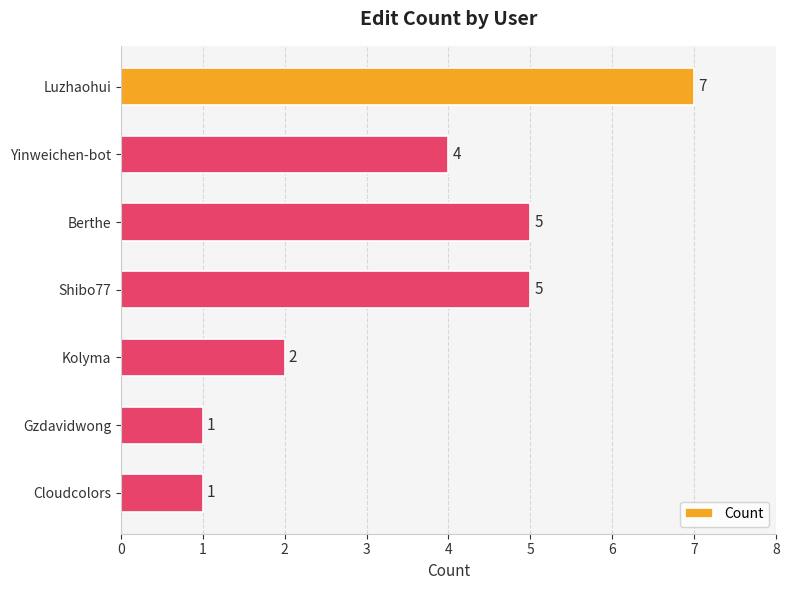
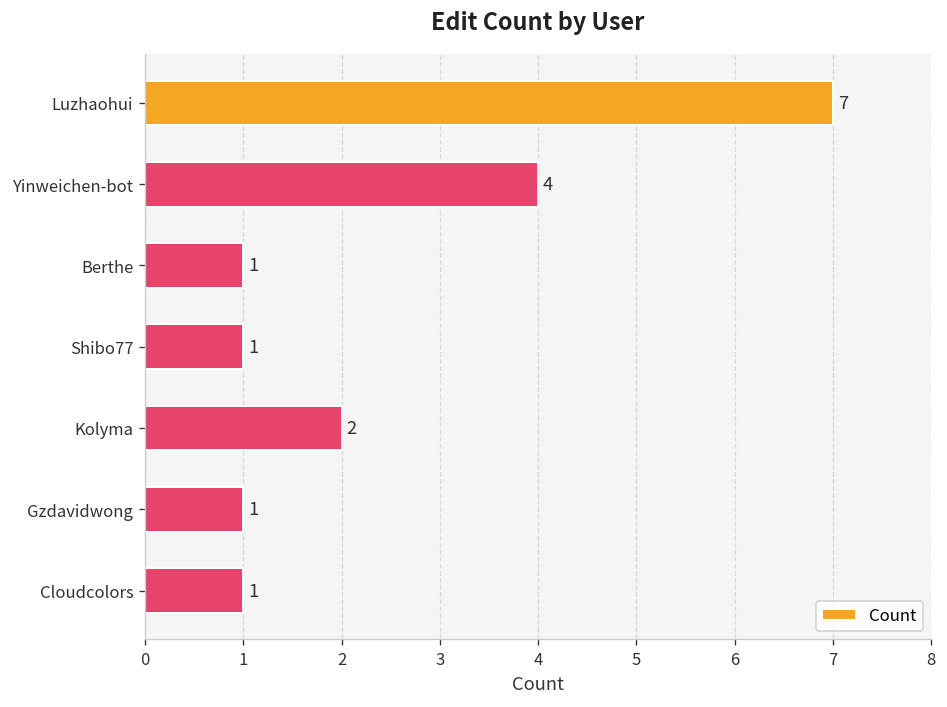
Berthe: 5 -> 1
Shibo77: 5 -> 1
